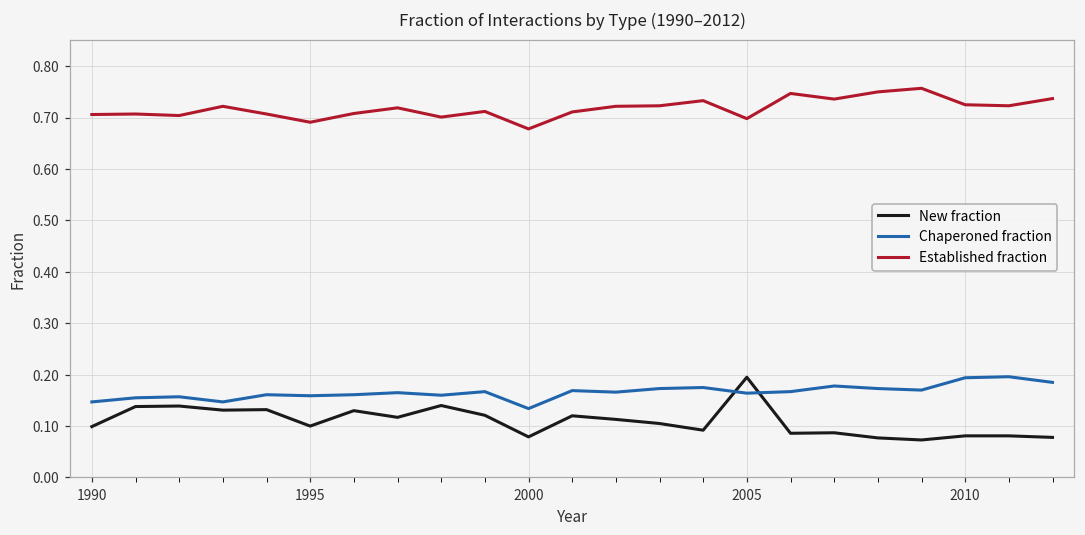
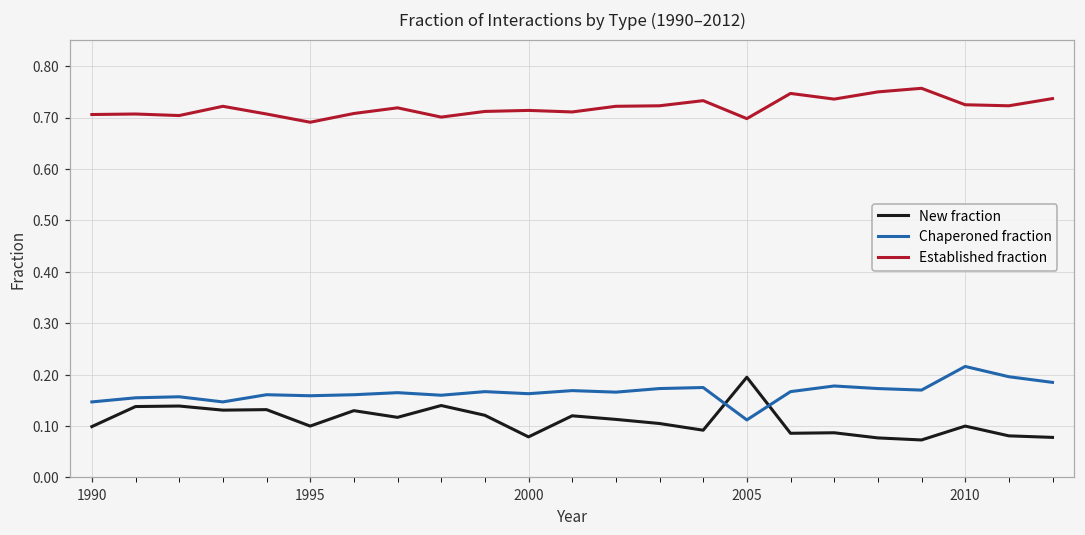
Chaperoned fraction, 2000: 0.13 -> 0.16
Established fraction, 2000: 0.68 -> 0.71
Chaperoned fraction, 2005: 0.16 -> 0.11
New fraction, 2010: 0.08 -> 0.10
Chaperoned fraction, 2010: 0.19 -> 0.22
